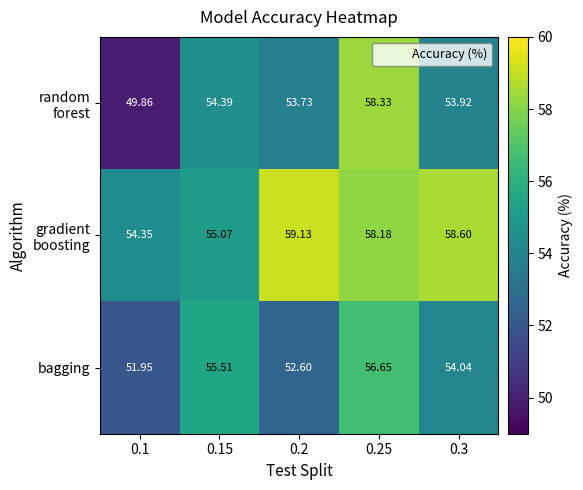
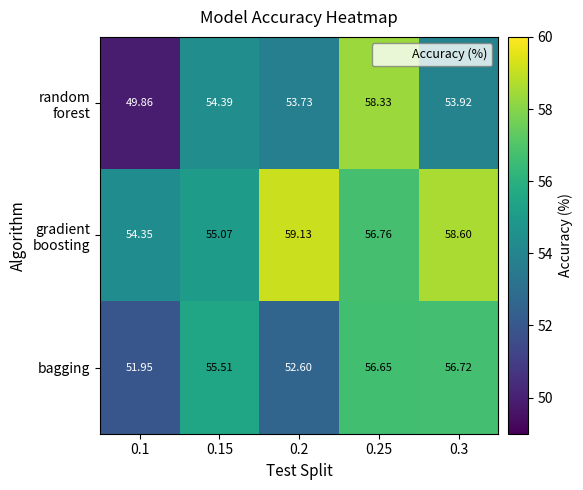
gradient boosting, 0.25: 58.18 -> 56.76
bagging, 0.3: 54.04 -> 56.72
